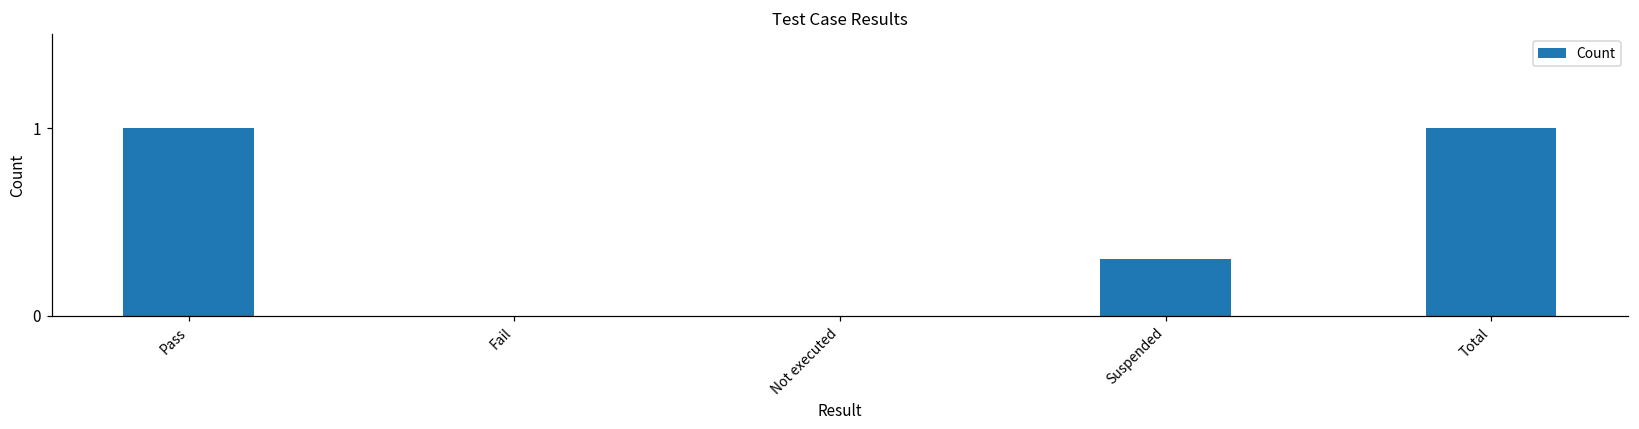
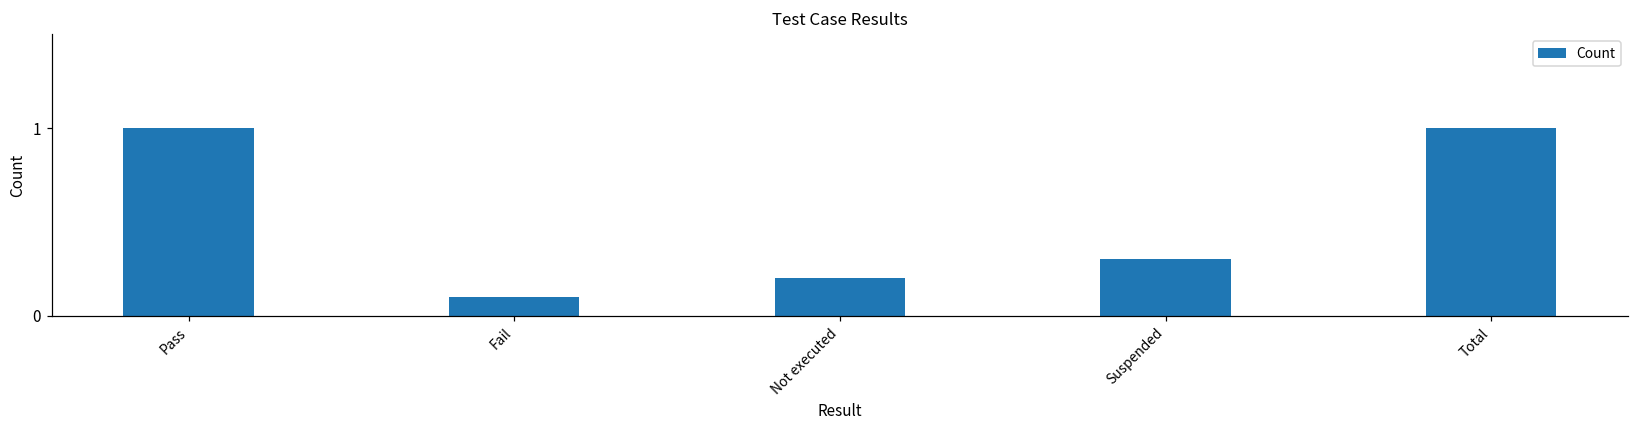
Fail: 0.0 -> 0.1
Not executed: 0.0 -> 0.2
